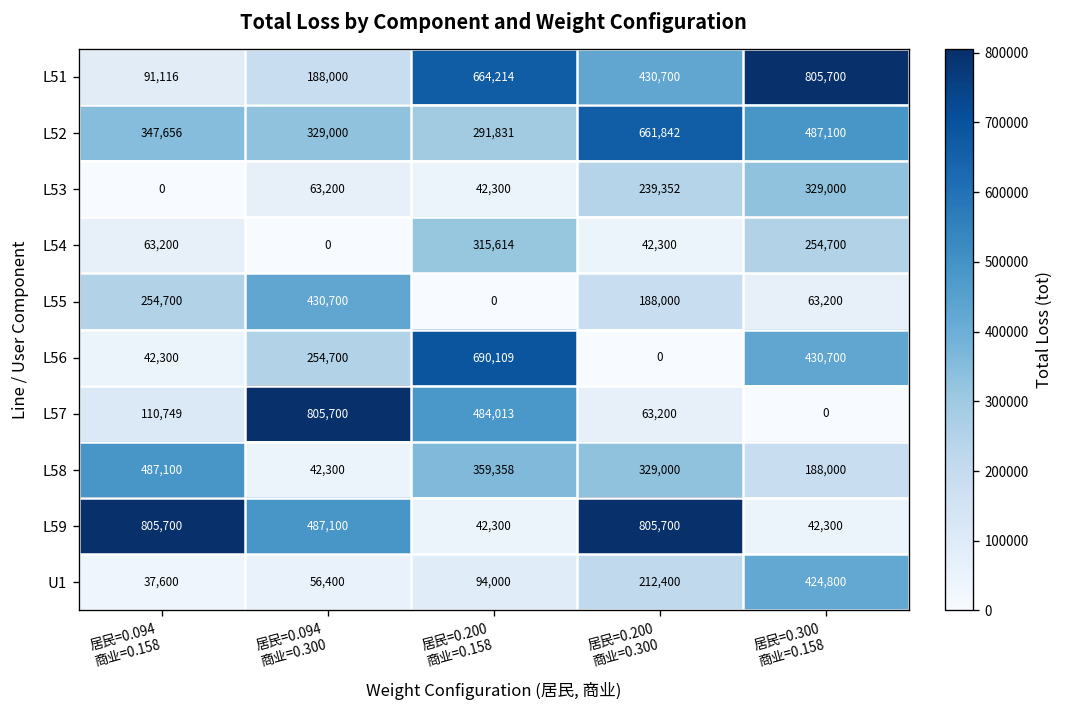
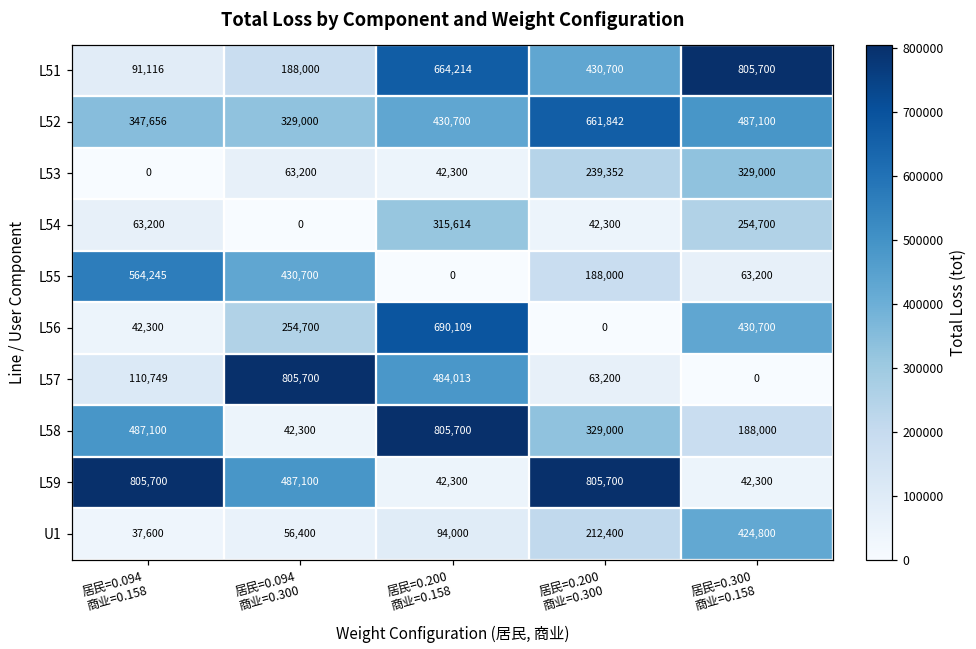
L52, 居民=0.200 商业=0.158: 291,831 -> 430,700
L55, 居民=0.094 商业=0.158: 254,700 -> 564,245
L58, 居民=0.200 商业=0.158: 359,358 -> 805,700
